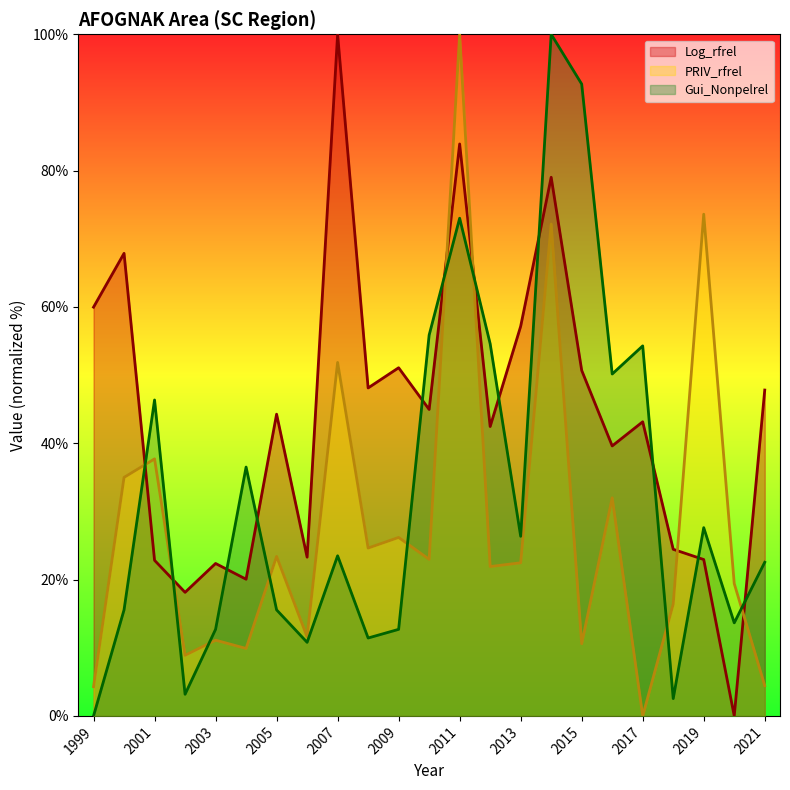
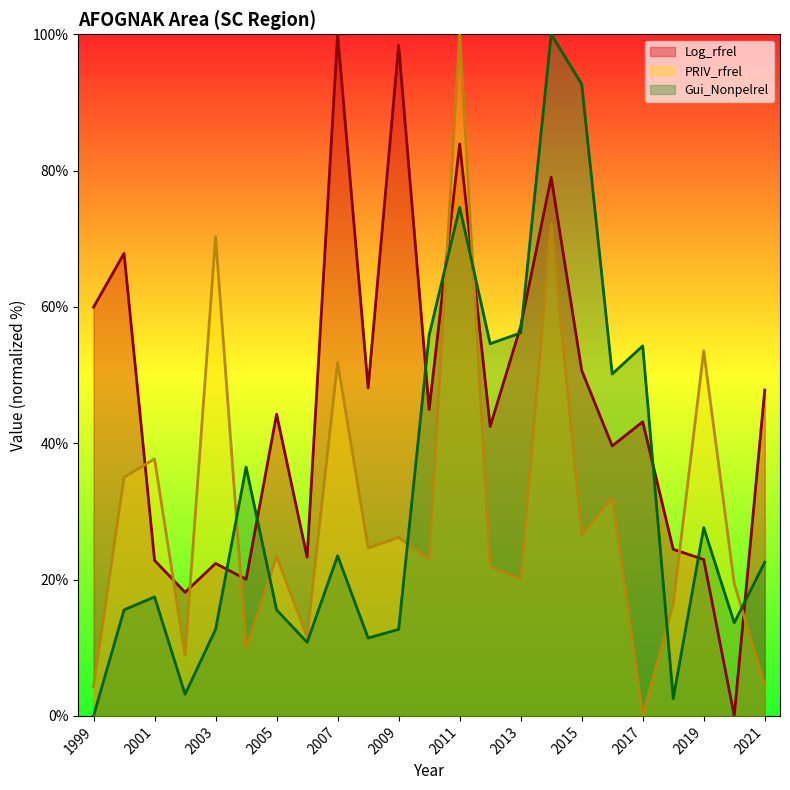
Gui_Nonpelrel, 2001: 46% -> 17%
PRIV_rfrel, 2003: 11% -> 70%
Log_rfrel, 2009: 51% -> 98%
Gui_Nonpelrel, 2011: 73% -> 75%
PRIV_rfrel, 2013: 22% -> 20%
Gui_Nonpelrel, 2013: 26% -> 56%
PRIV_rfrel, 2015: 11% -> 27%
PRIV_rfrel, 2019: 74% -> 54%
